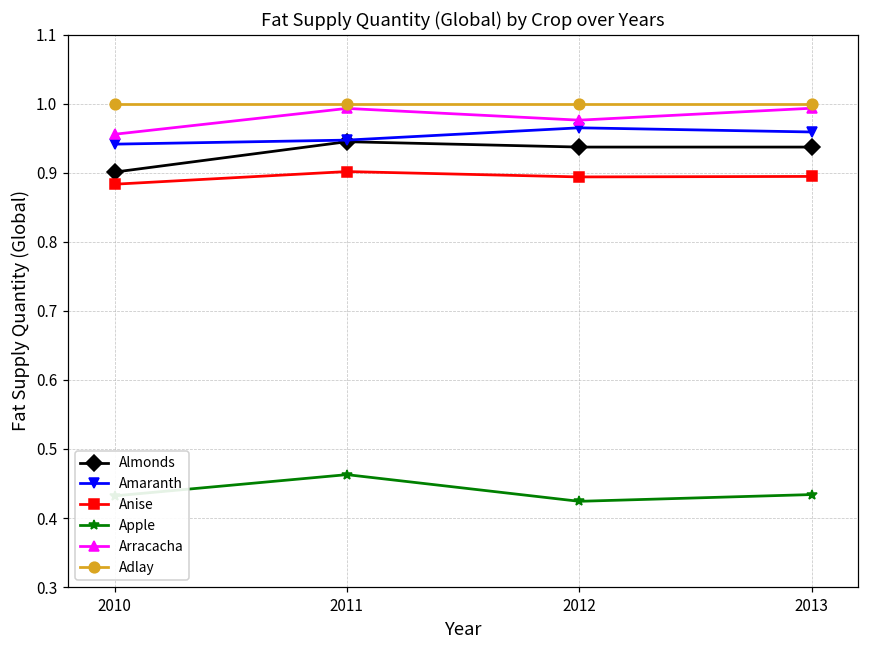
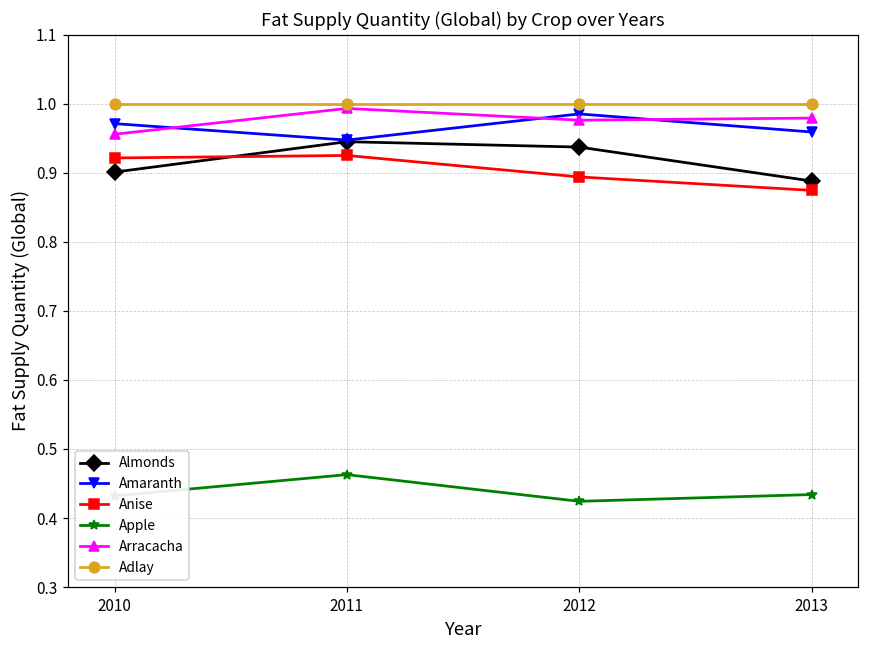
Amaranth, 2010: 0.94 -> 0.97
Anise, 2010: 0.88 -> 0.92
Anise, 2011: 0.90 -> 0.93
Amaranth, 2012: 0.97 -> 0.99
Almonds, 2013: 0.94 -> 0.89
Anise, 2013: 0.89 -> 0.87
Arracacha, 2013: 0.99 -> 0.98
